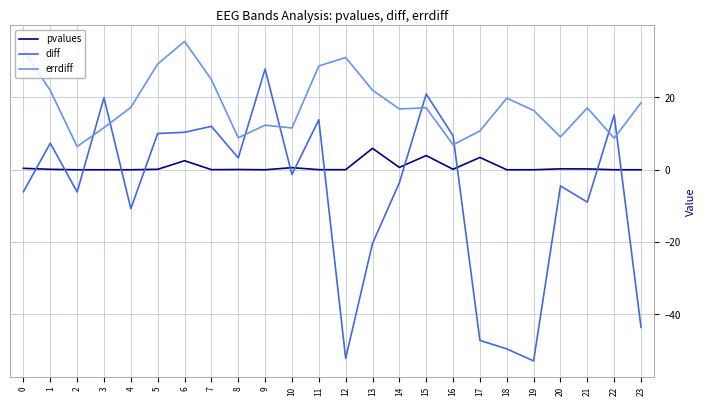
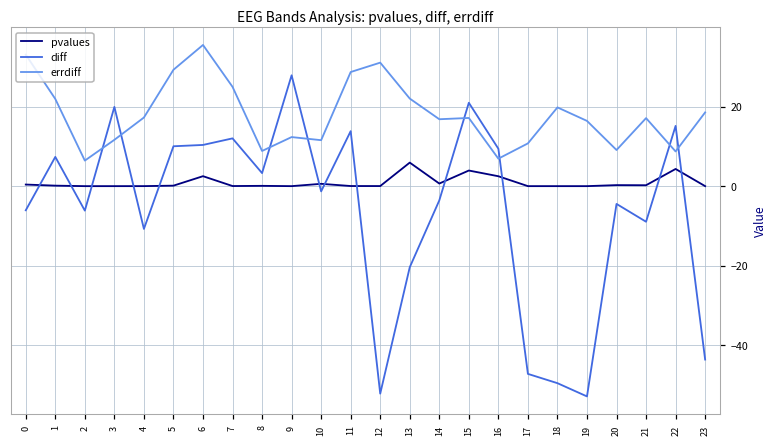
pvalues, 16: 0 -> 2
pvalues, 17: 3 -> 0
pvalues, 22: 0 -> 4
